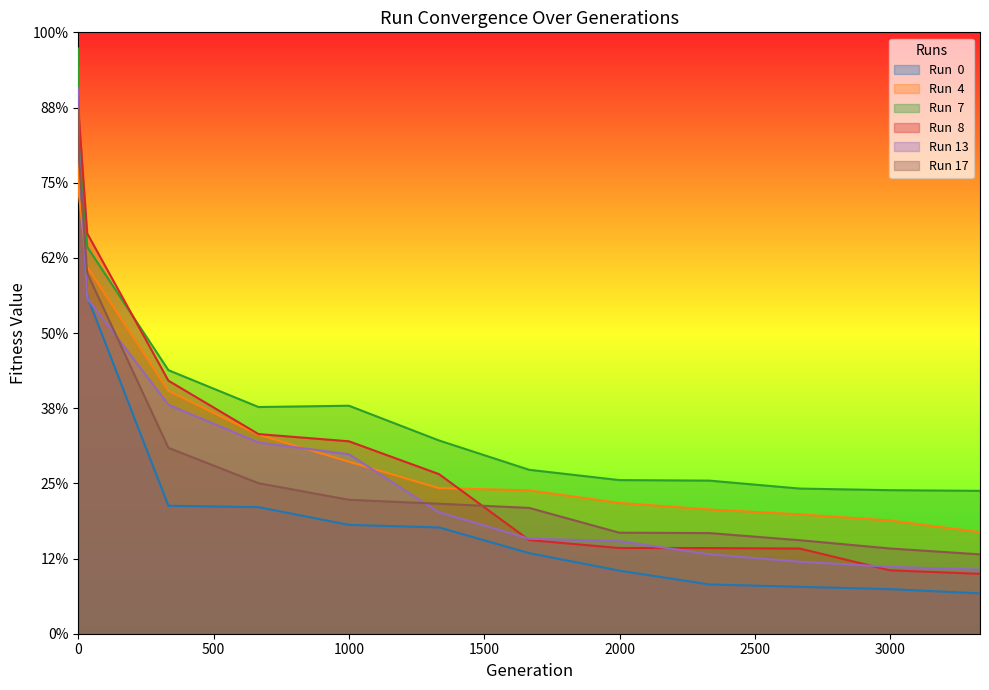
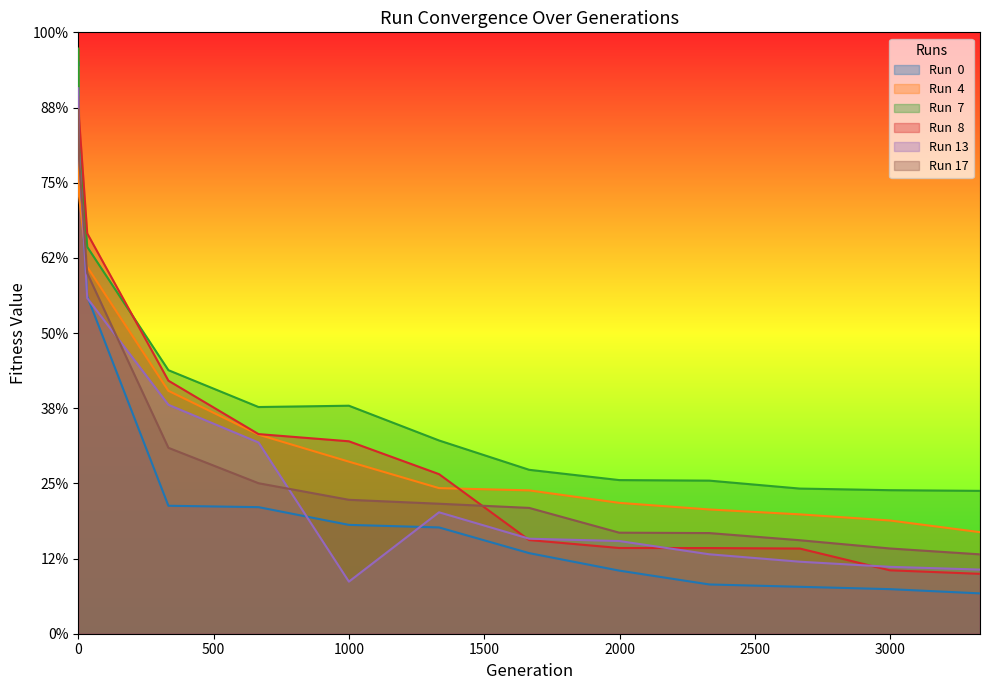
Run 13, 1000: 30% -> 9%
